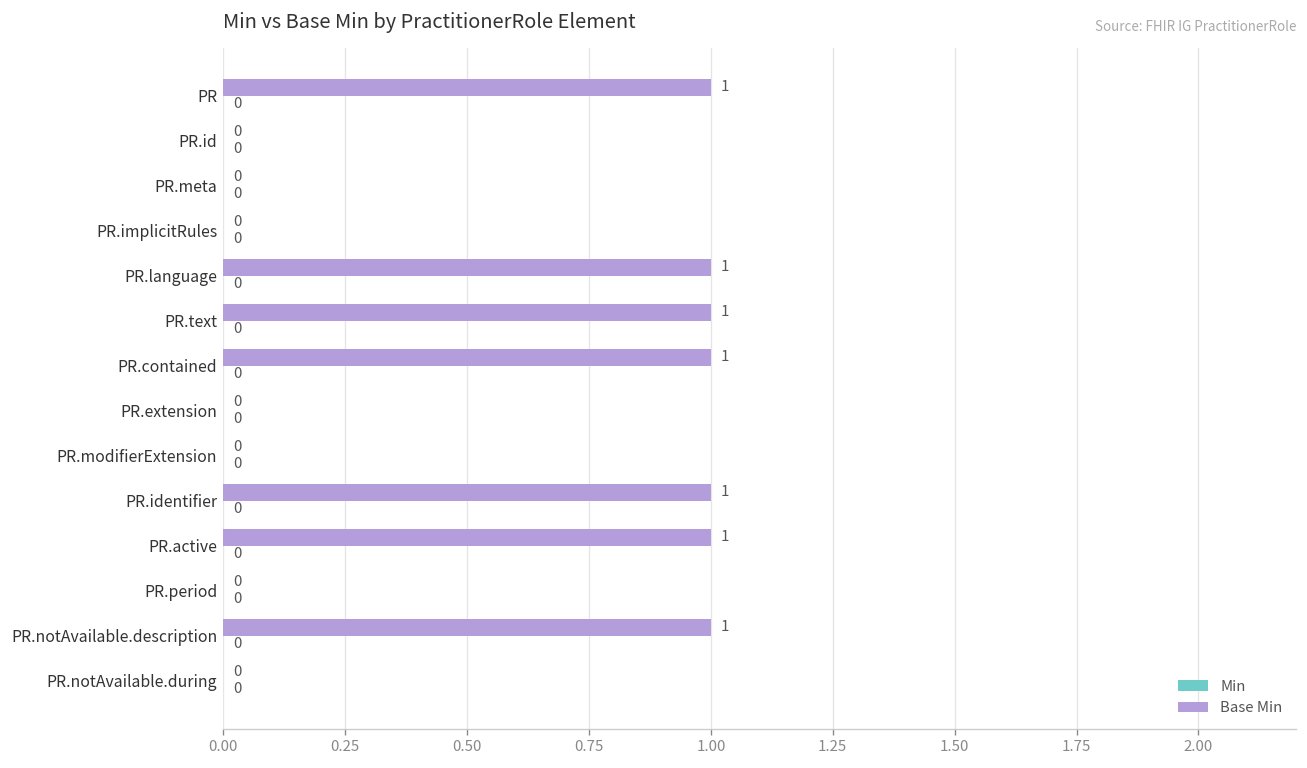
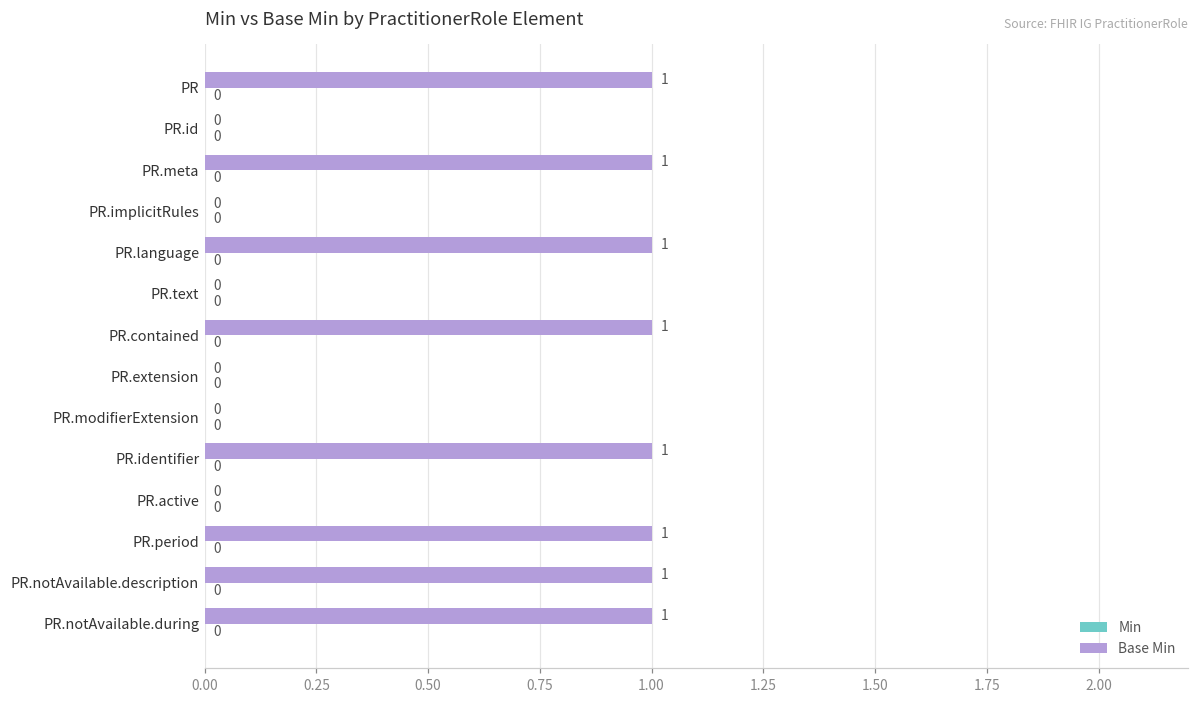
Base Min, PR.meta: 0 -> 1
Base Min, PR.text: 1 -> 0
Base Min, PR.active: 1 -> 0
Base Min, PR.period: 0 -> 1
Base Min, PR.notAvailable.during: 0 -> 1
